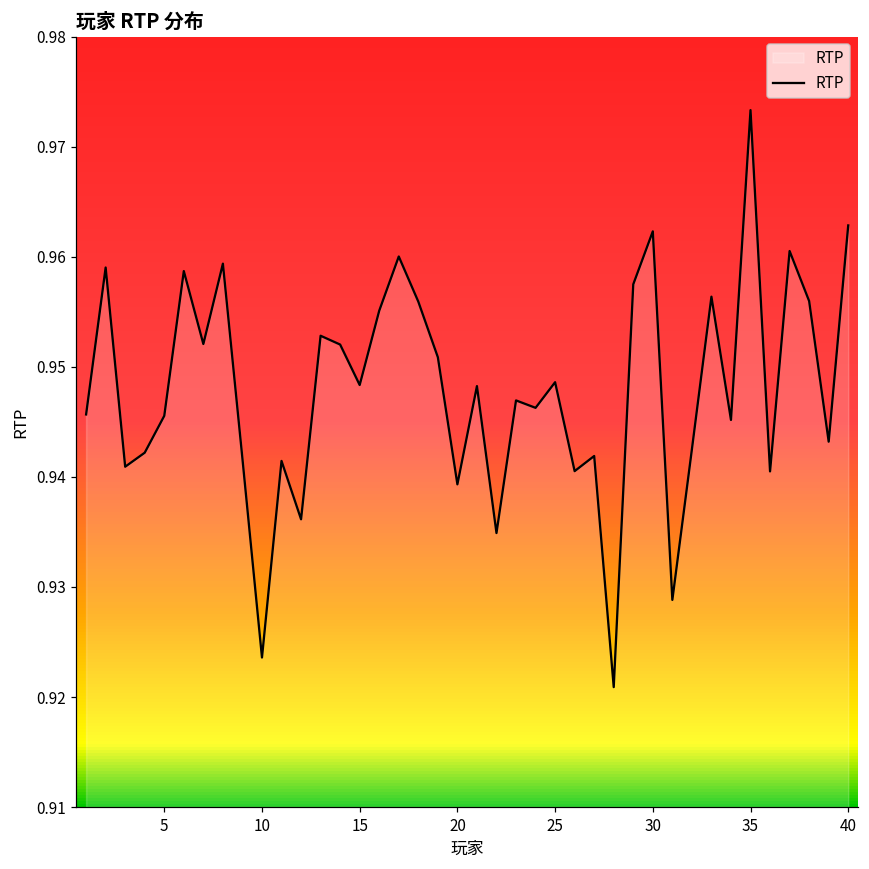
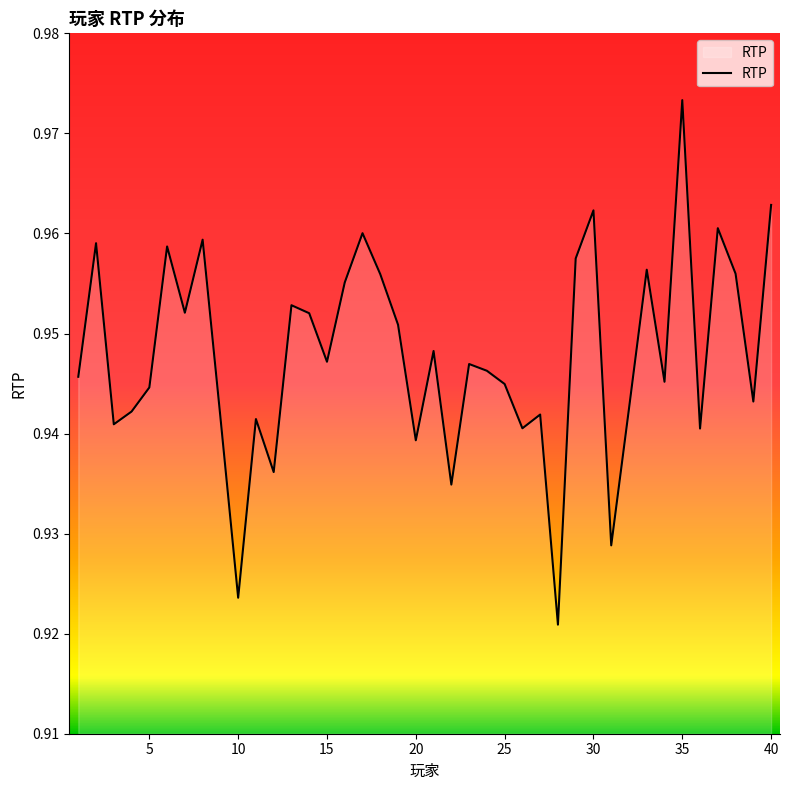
5: 0.9456 -> 0.9446
15: 0.9484 -> 0.9472
25: 0.9486 -> 0.9449
